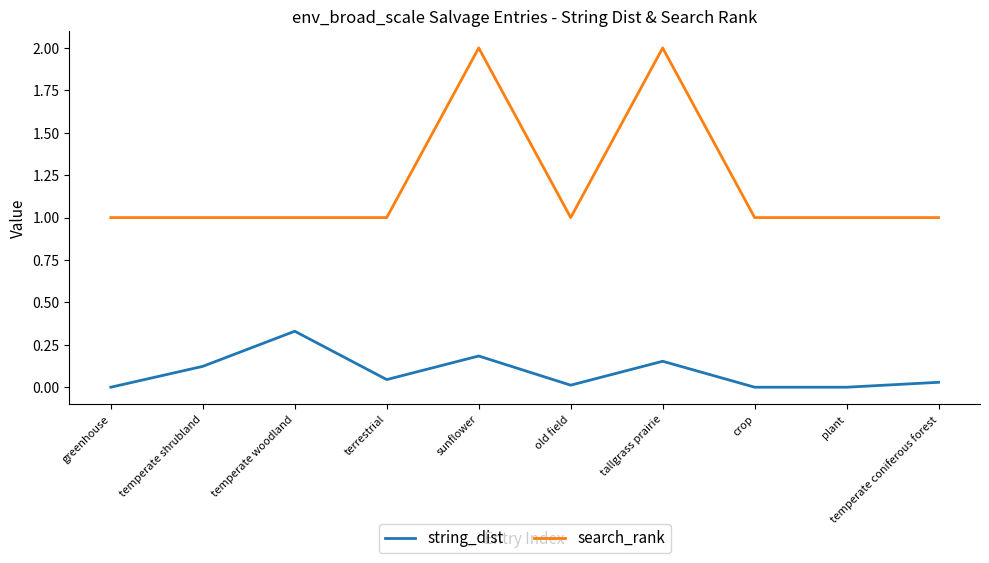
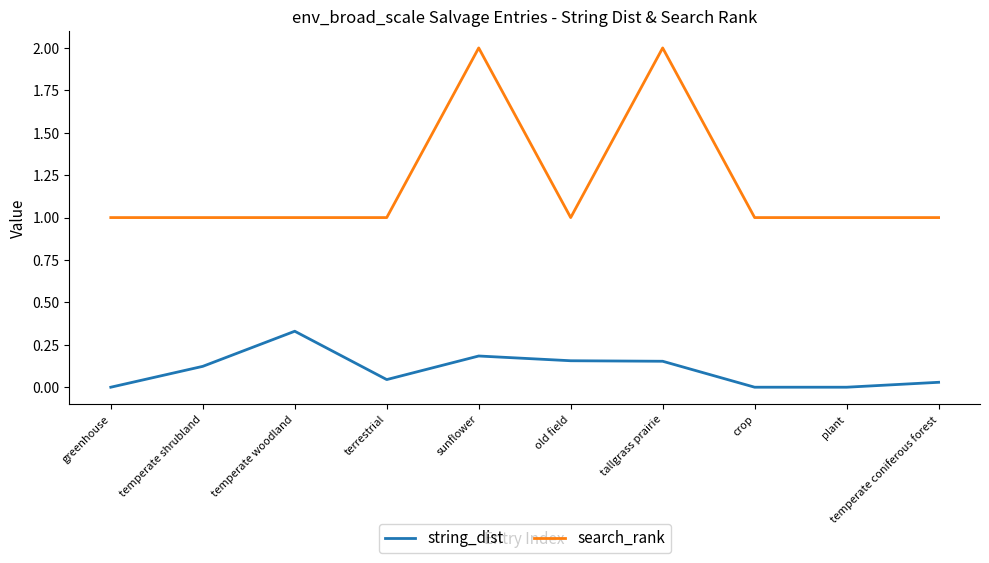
string_dist, old field: 0.01 -> 0.16
